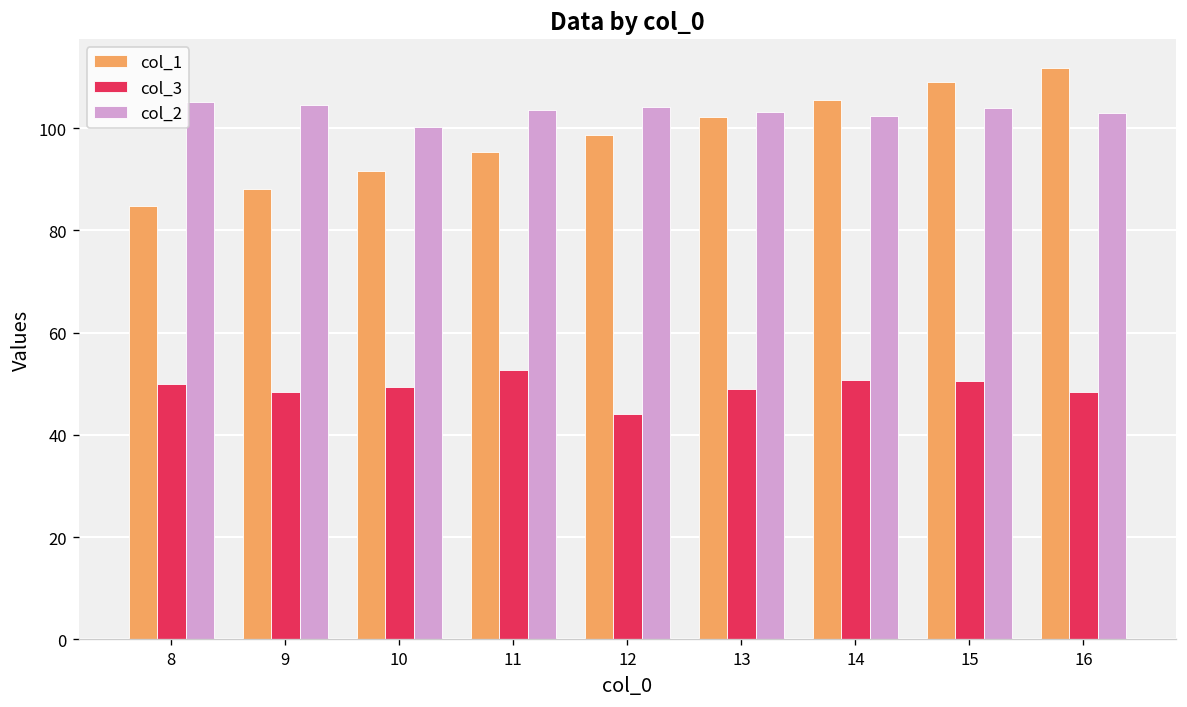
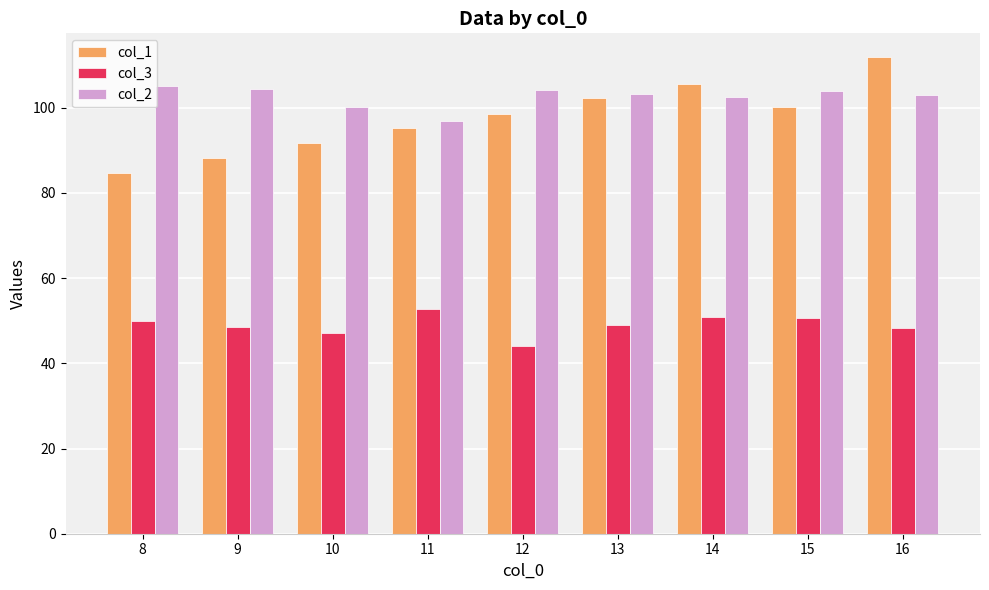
col_3, 10: 49 -> 47
col_2, 11: 104 -> 97
col_1, 15: 109 -> 100
